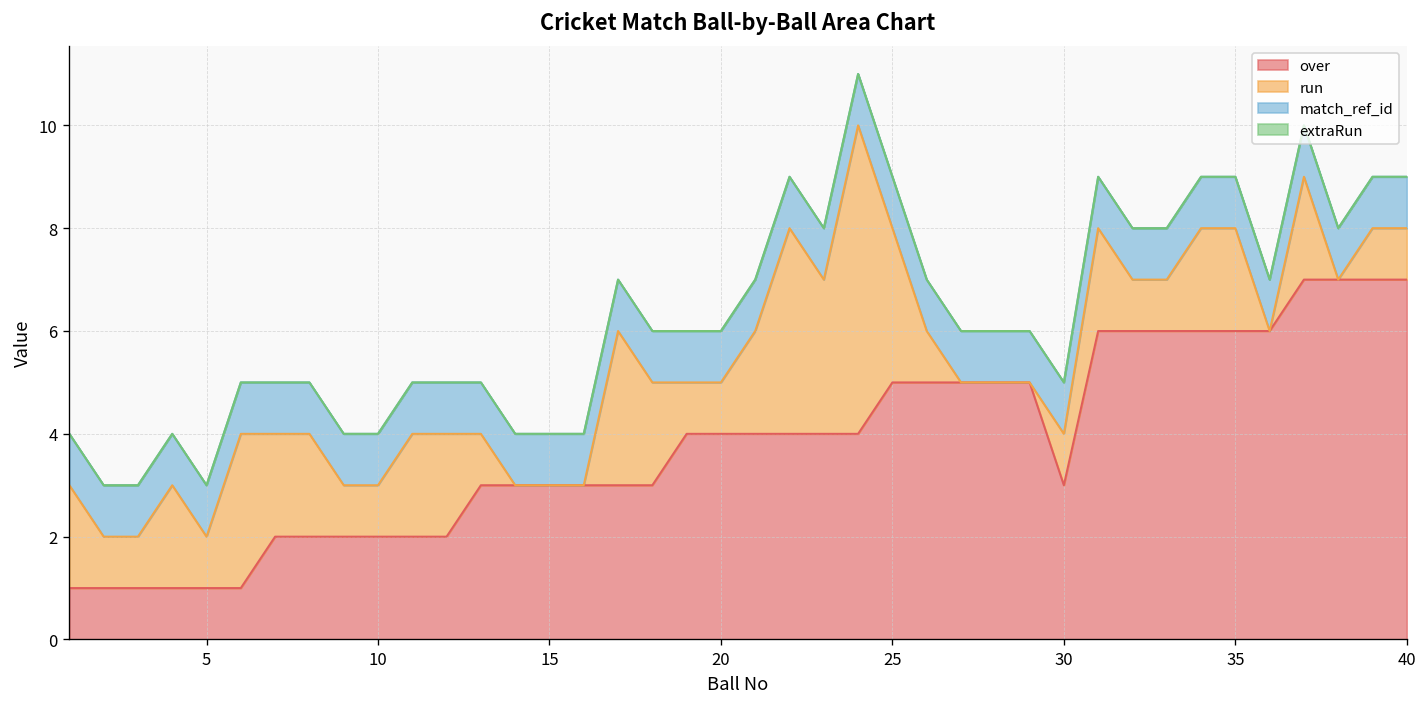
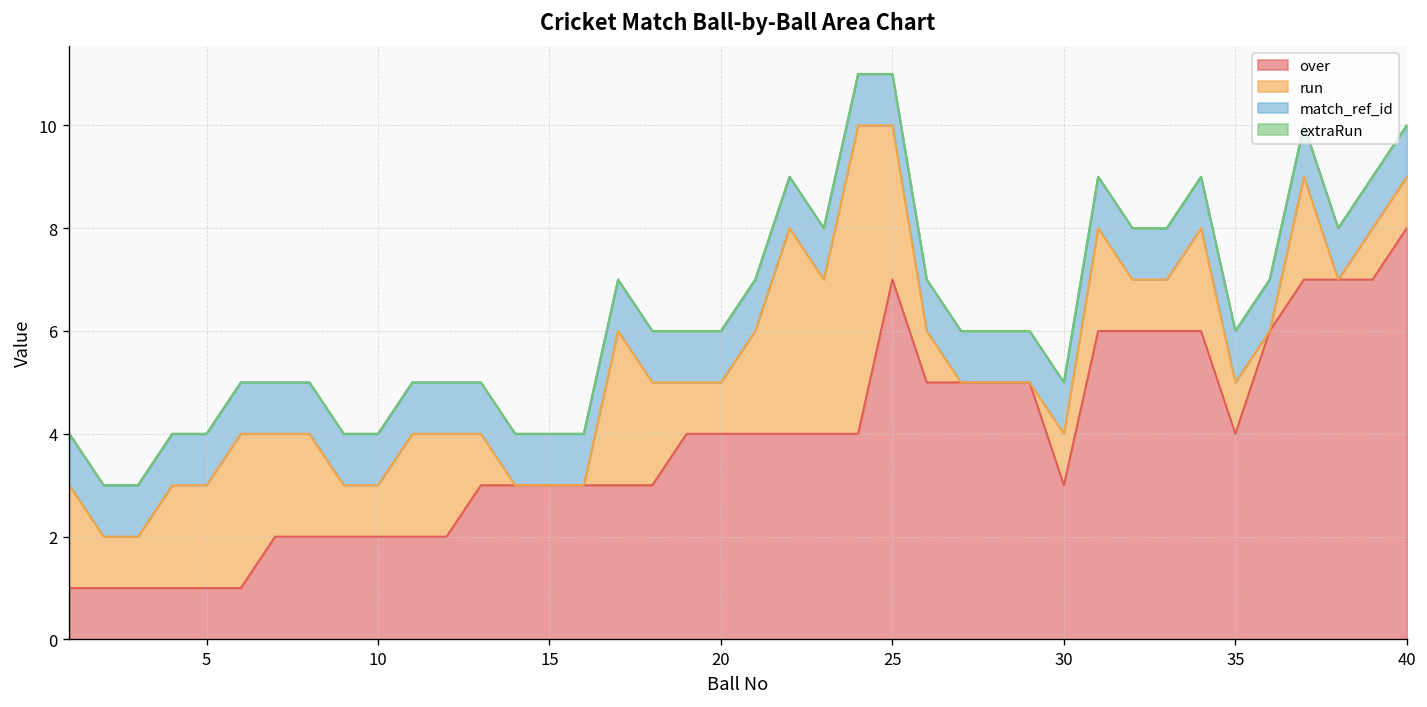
run, 5: 1 -> 2
over, 25: 5 -> 7
over, 35: 6 -> 4
run, 35: 2 -> 1
over, 40: 7 -> 8
